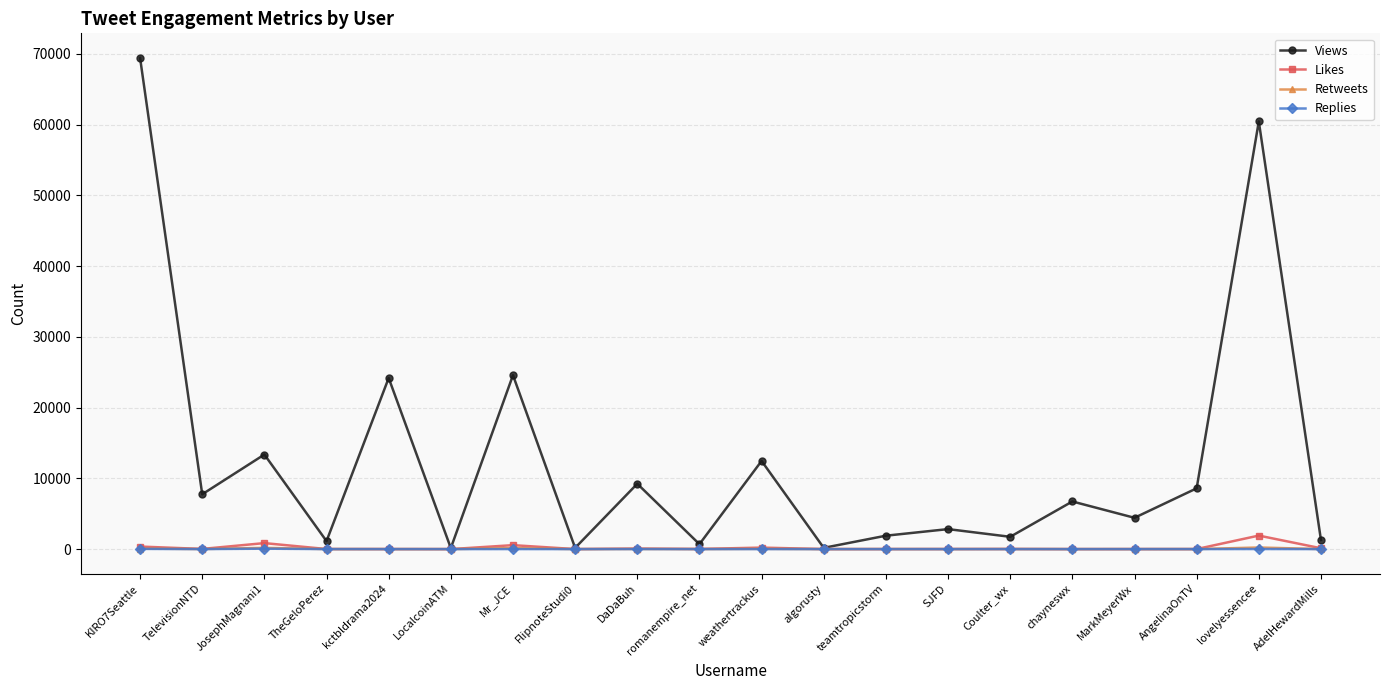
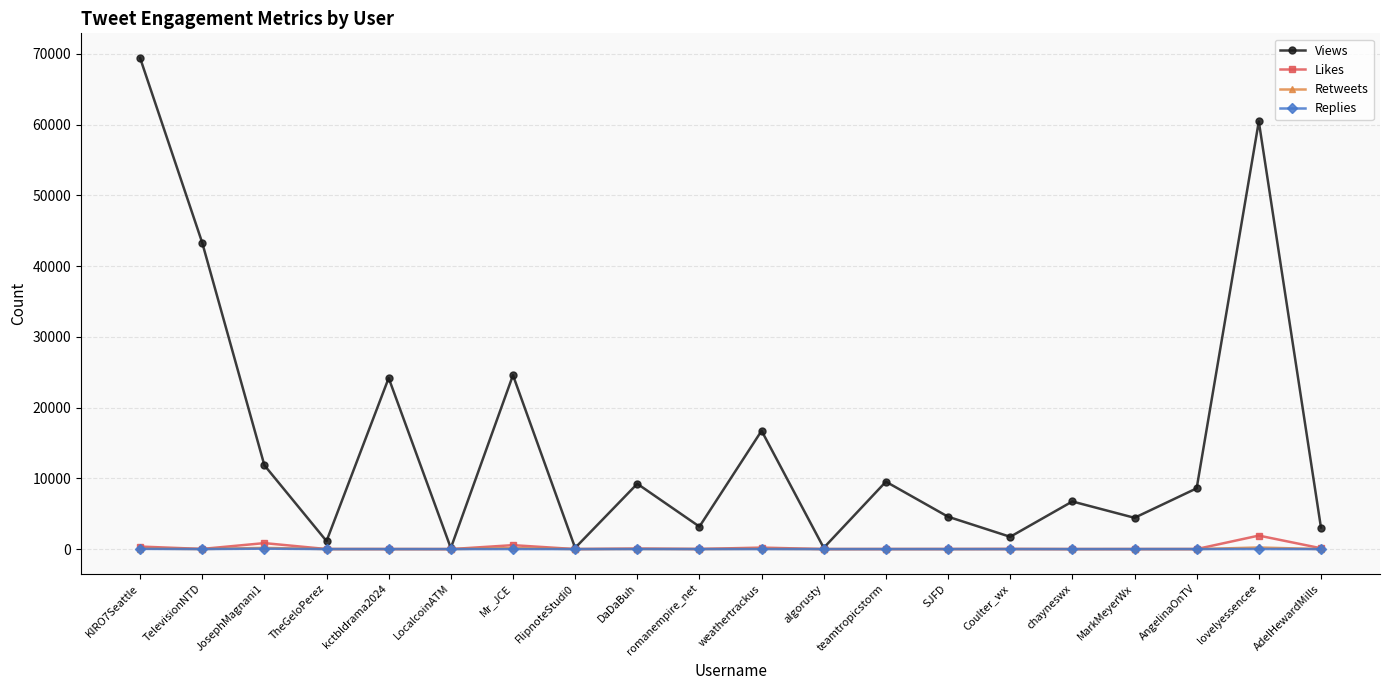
Views, TelevisionNTD: 8000 -> 43000
Views, JosephMagnani1: 13000 -> 12000
Views, romanempire_net: 1000 -> 3000
Views, weathertrackus: 12000 -> 17000
Views, teamtropicstorm: 2000 -> 10000
Views, SJFD: 3000 -> 5000
Views, AdelHewardMills: 1000 -> 3000
